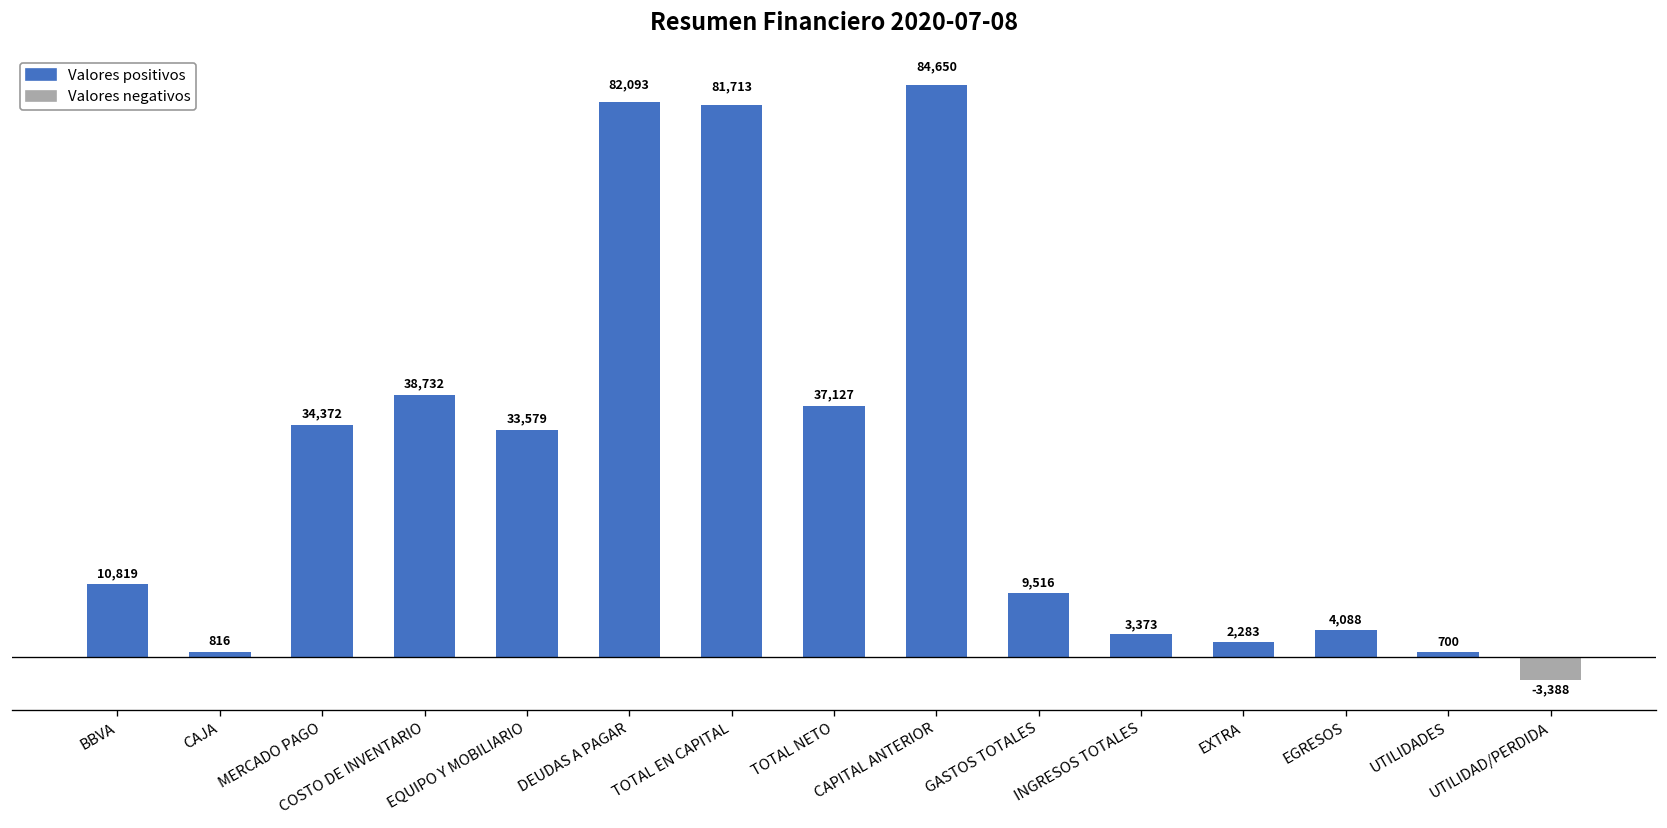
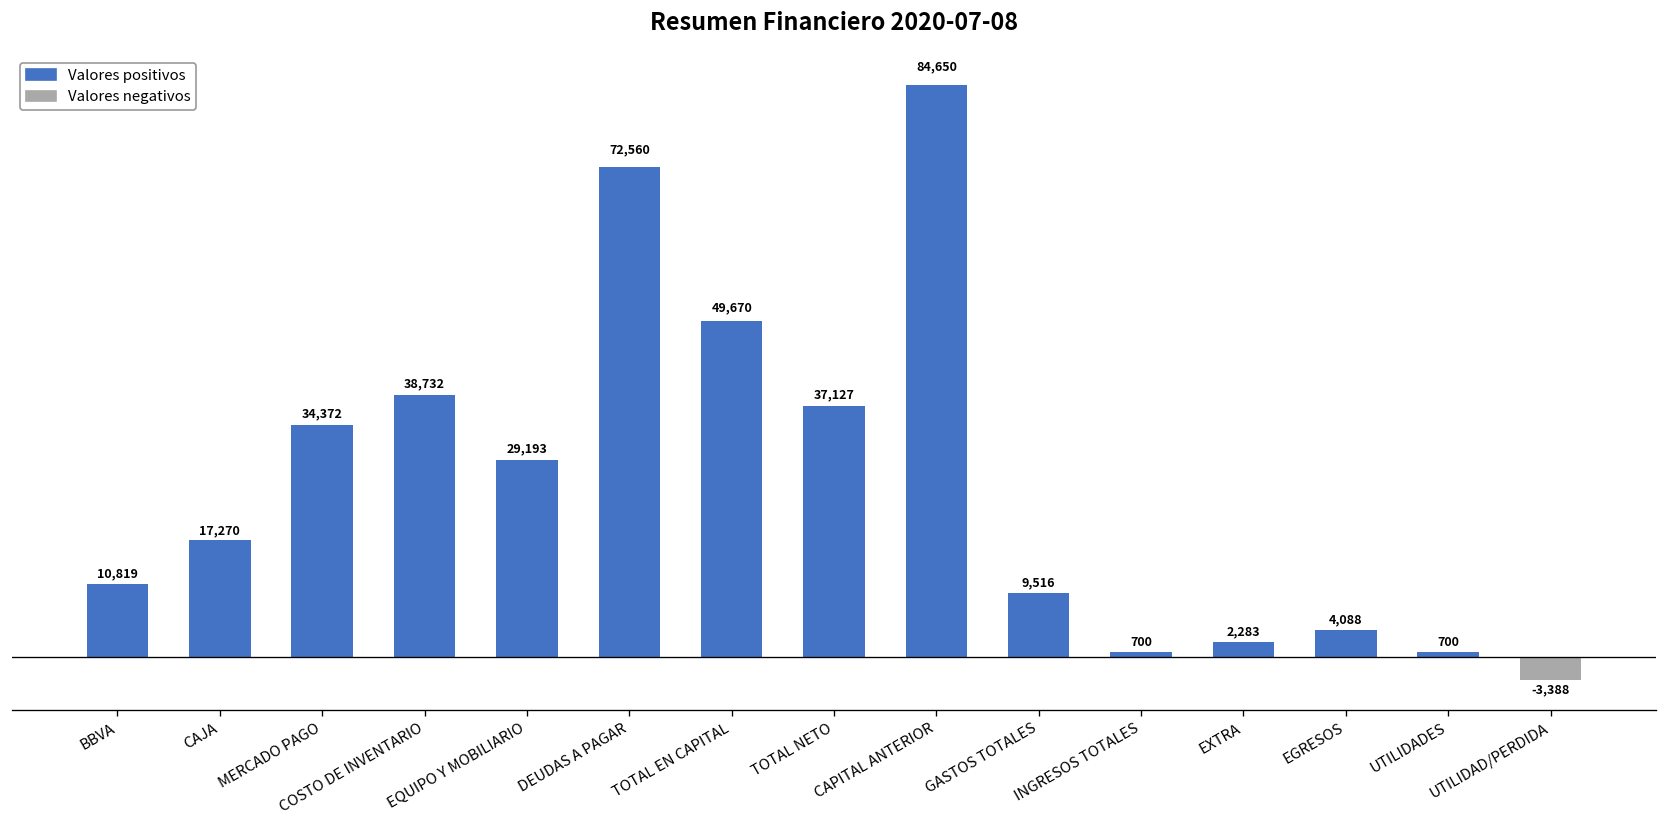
CAJA: 816 -> 17,270
EQUIPO Y MOBILIARIO: 33,579 -> 29,193
DEUDAS A PAGAR: 82,093 -> 72,560
TOTAL EN CAPITAL: 81,713 -> 49,670
INGRESOS TOTALES: 3,373 -> 700
